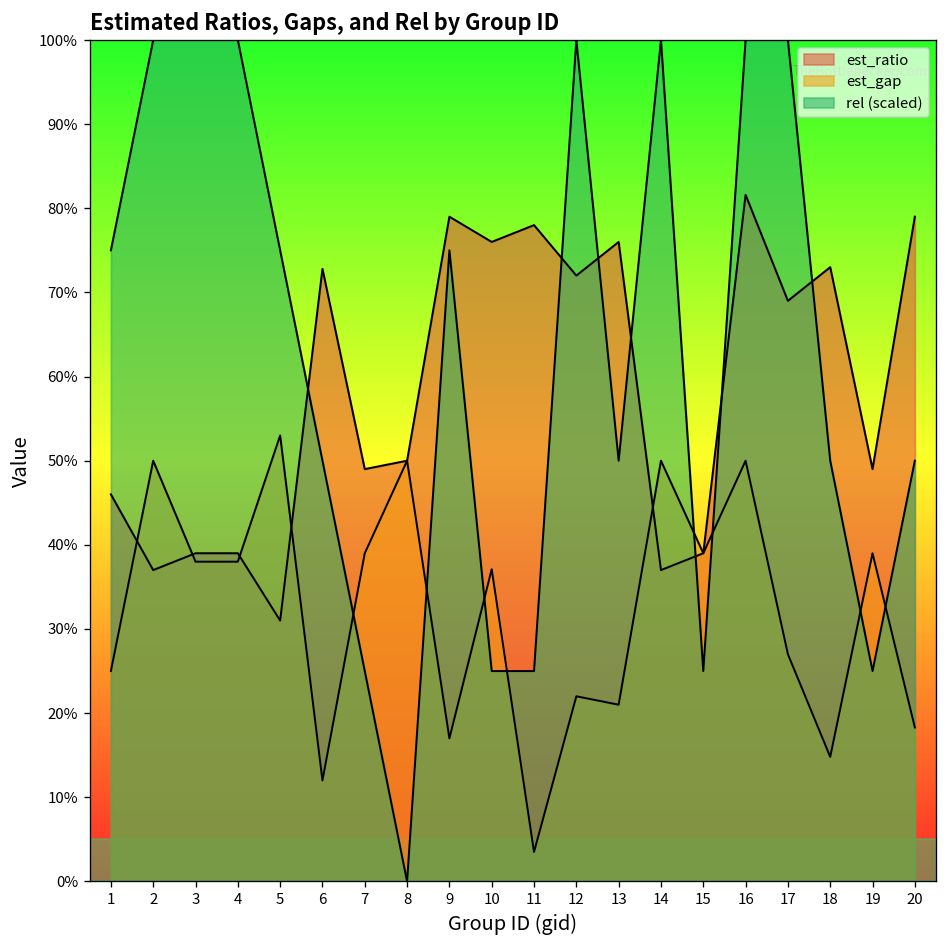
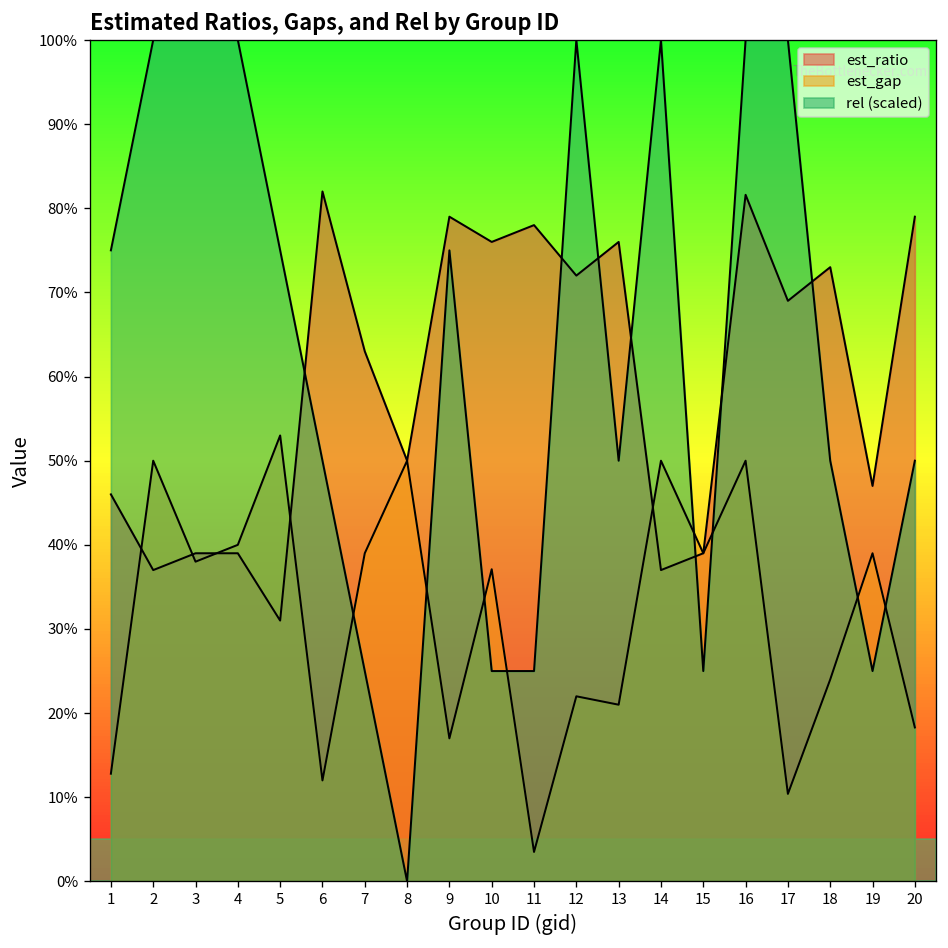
est_gap, 1: 25% -> 13%
est_gap, 4: 38% -> 40%
est_ratio, 6: 73% -> 82%
est_ratio, 7: 49% -> 63%
est_gap, 17: 27% -> 10%
est_gap, 18: 15% -> 24%
est_ratio, 19: 49% -> 47%
